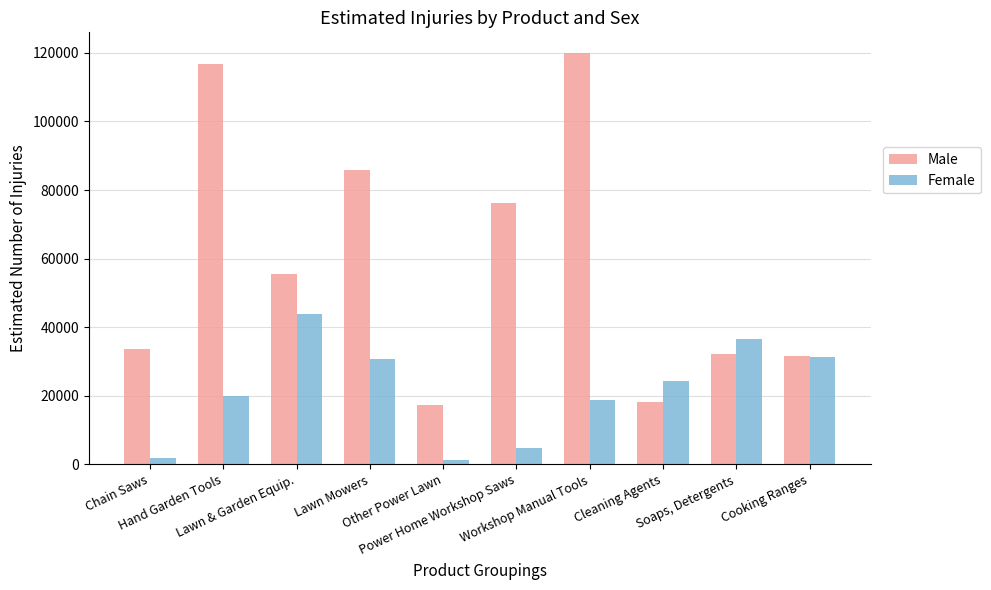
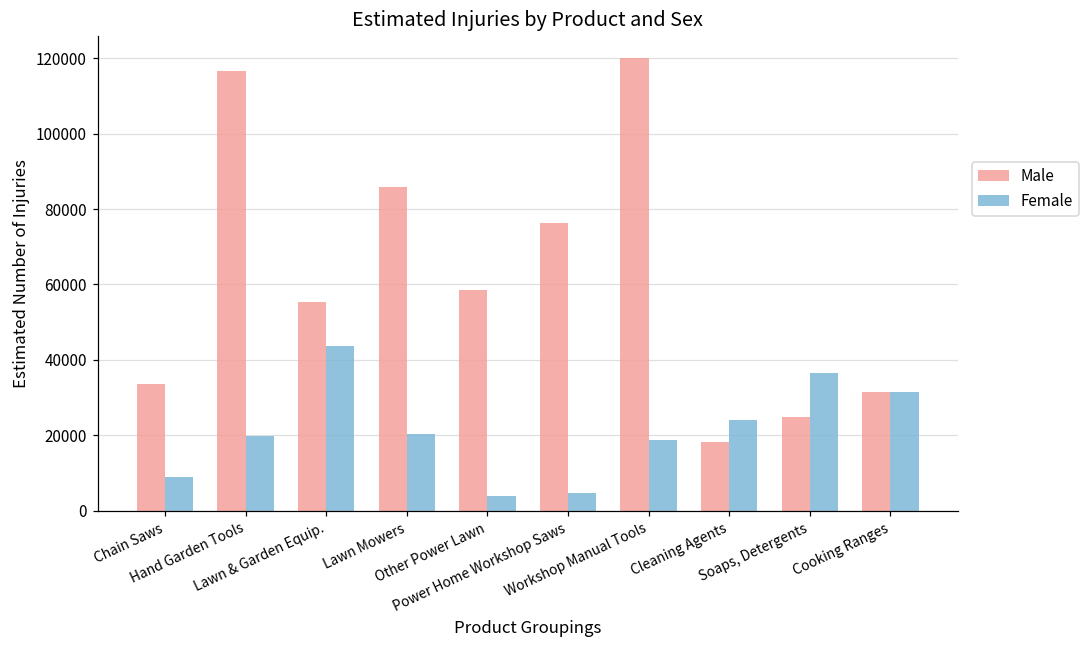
Female, Chain Saws: 2000 -> 9000
Female, Lawn Mowers: 31000 -> 20000
Male, Other Power Lawn: 17000 -> 58000
Female, Other Power Lawn: 1000 -> 4000
Male, Soaps, Detergents: 32000 -> 25000
